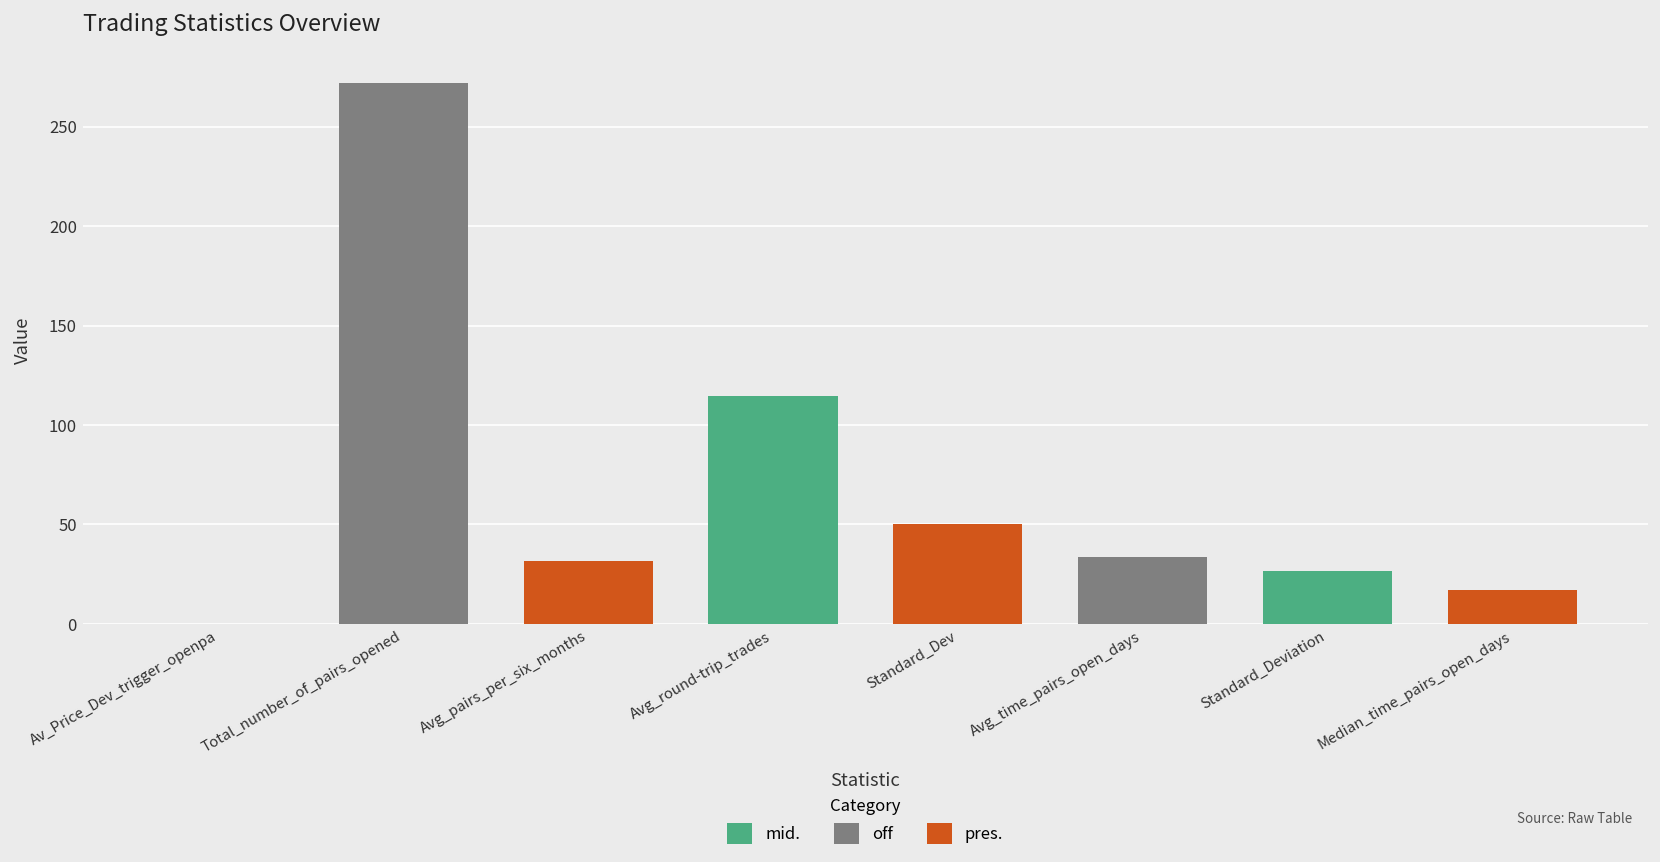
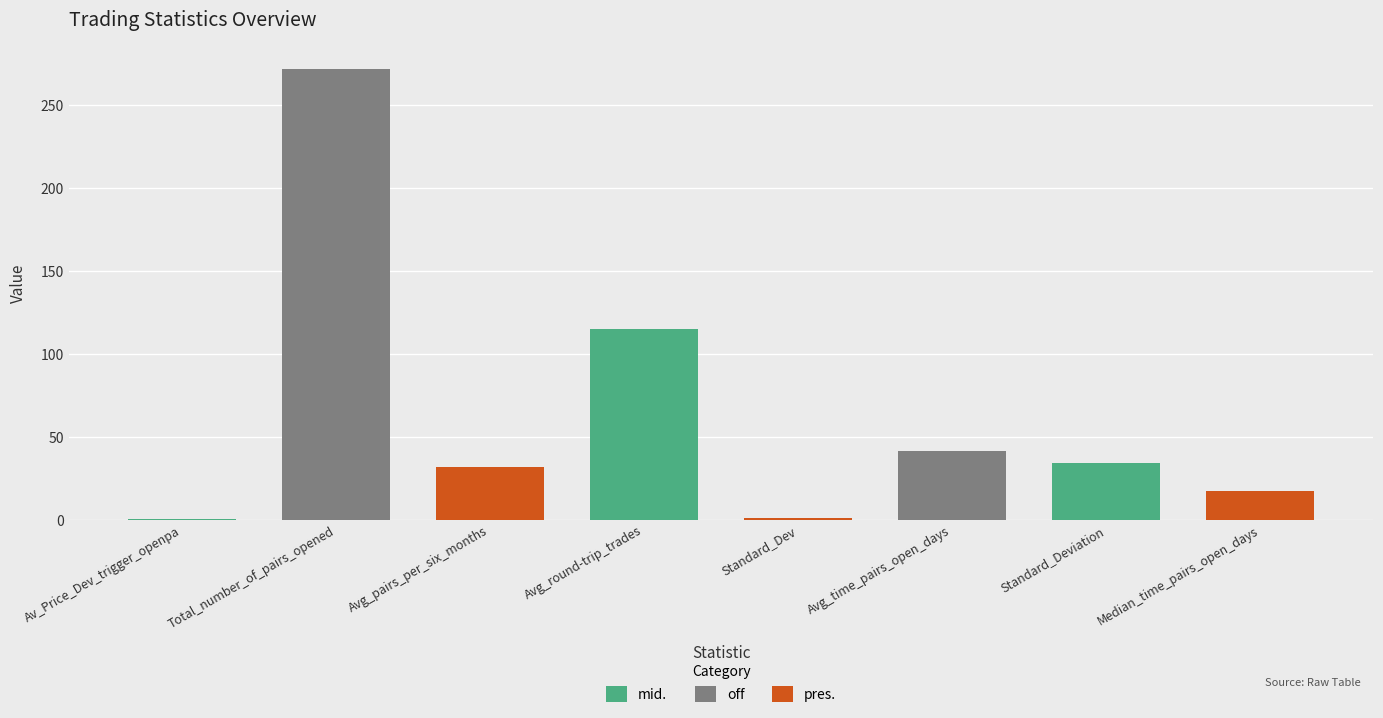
Standard_Dev: 50 -> 1
Avg_time_pairs_open_days: 34 -> 42
Standard_Deviation: 27 -> 34
